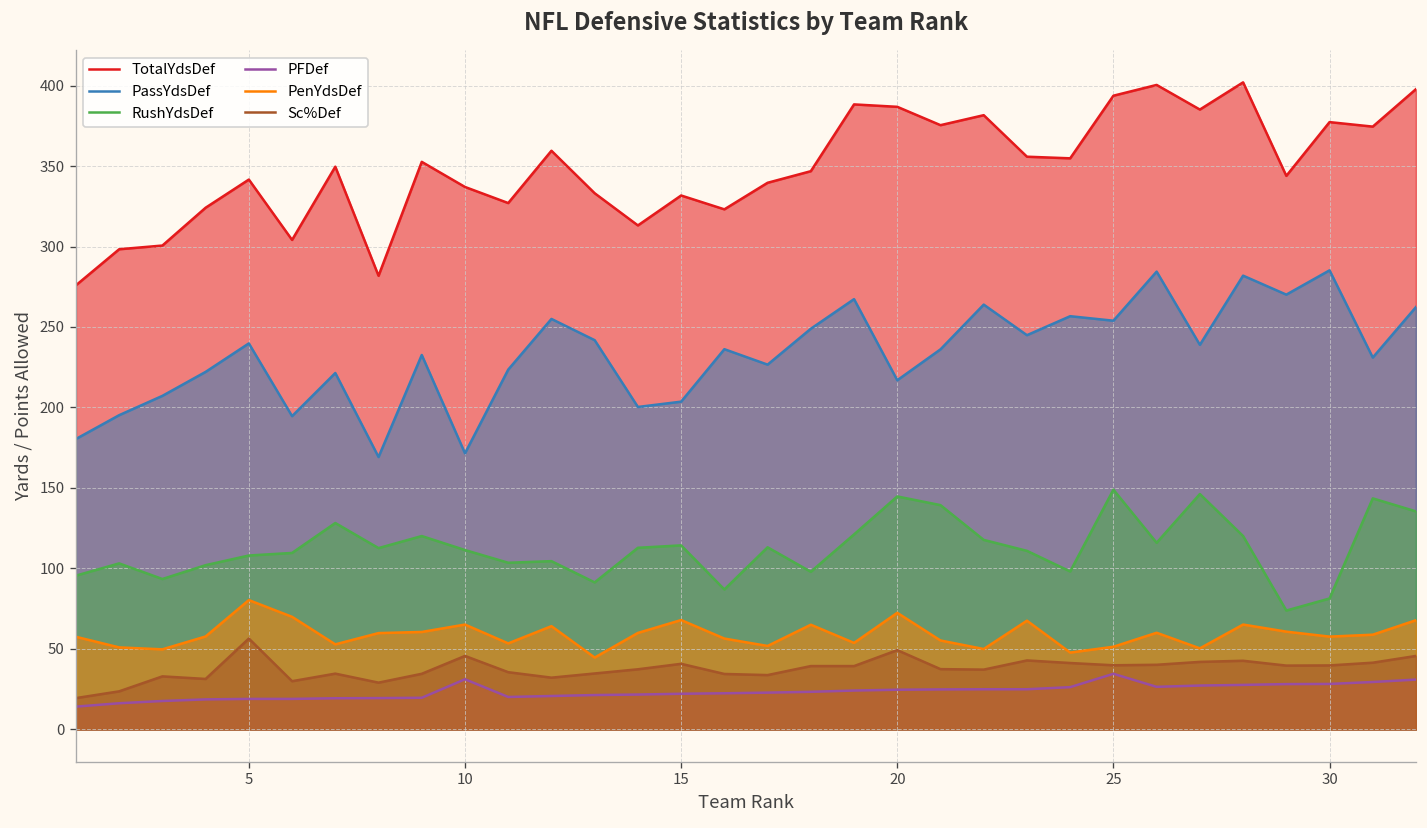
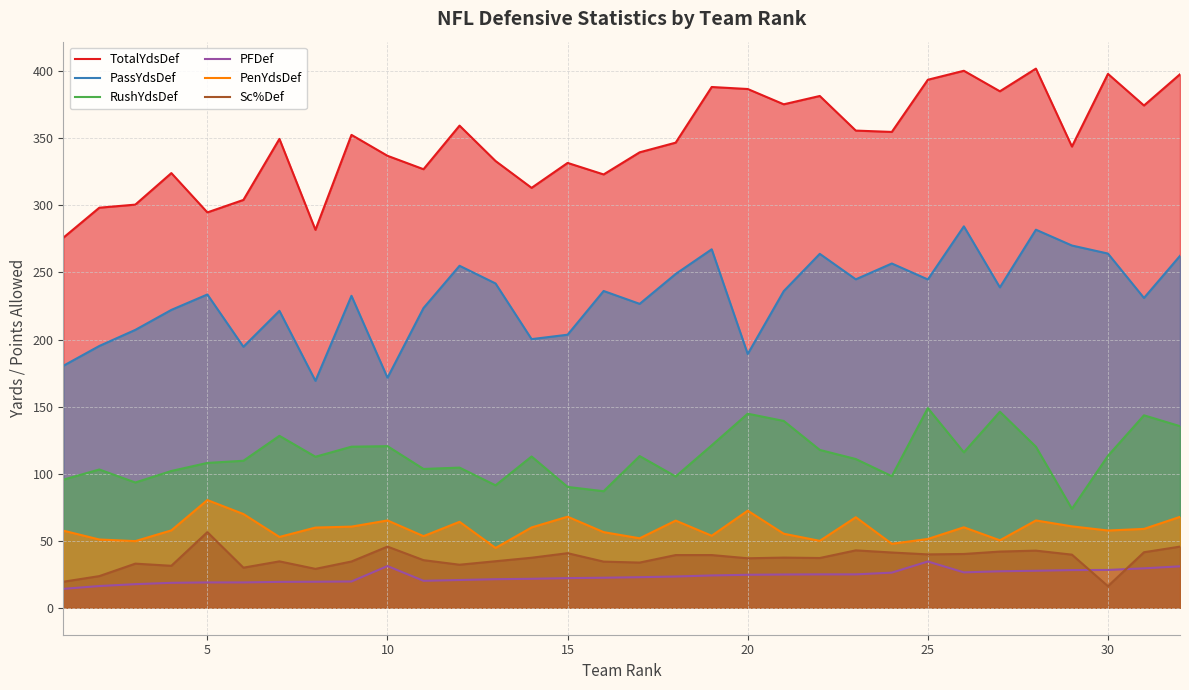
TotalYdsDef, 5: 342 -> 295
PassYdsDef, 5: 240 -> 234
RushYdsDef, 10: 111 -> 121
RushYdsDef, 15: 114 -> 90
PassYdsDef, 20: 217 -> 189
Sc%Def, 20: 49 -> 37
PassYdsDef, 25: 254 -> 245
TotalYdsDef, 30: 377 -> 398
PassYdsDef, 30: 285 -> 264
RushYdsDef, 30: 81 -> 113
Sc%Def, 30: 40 -> 16
